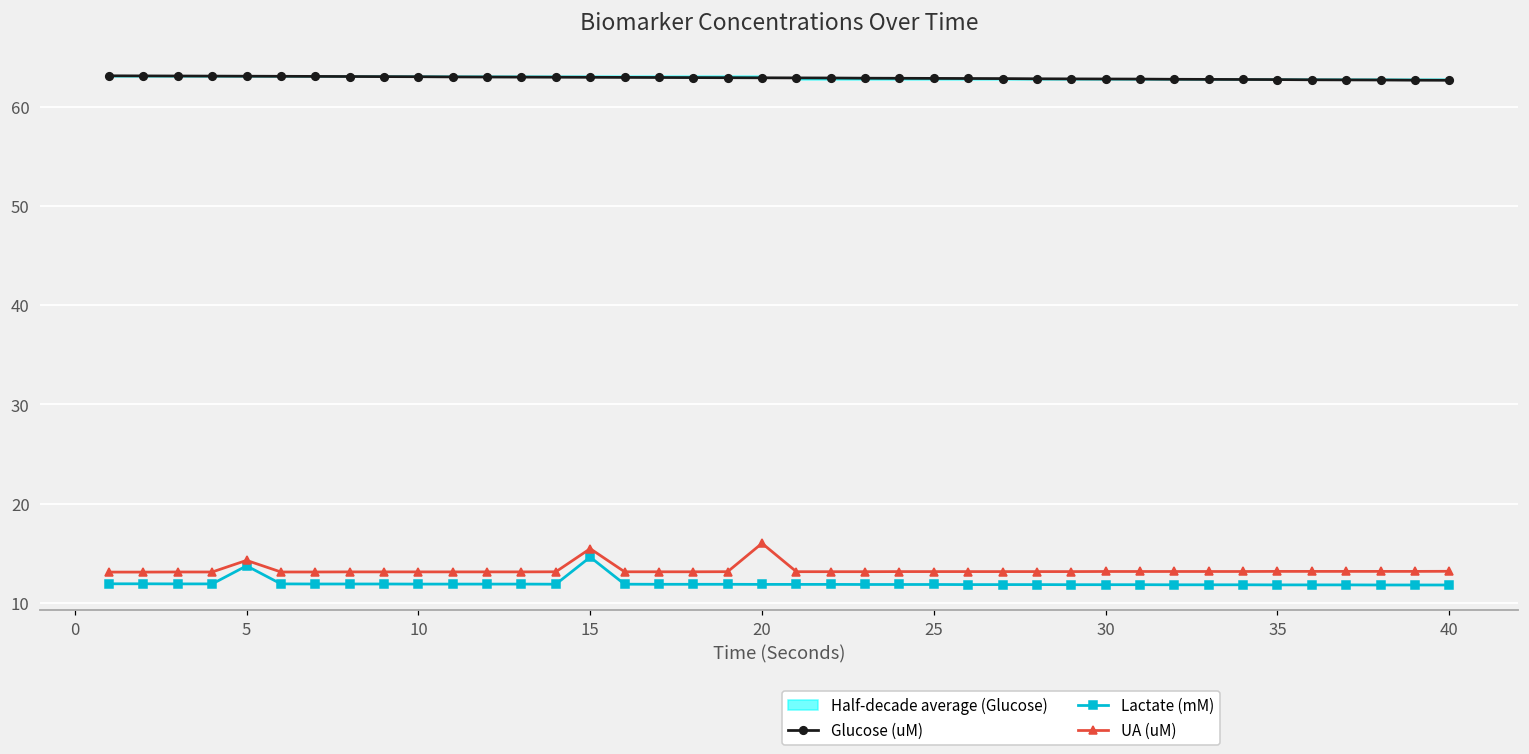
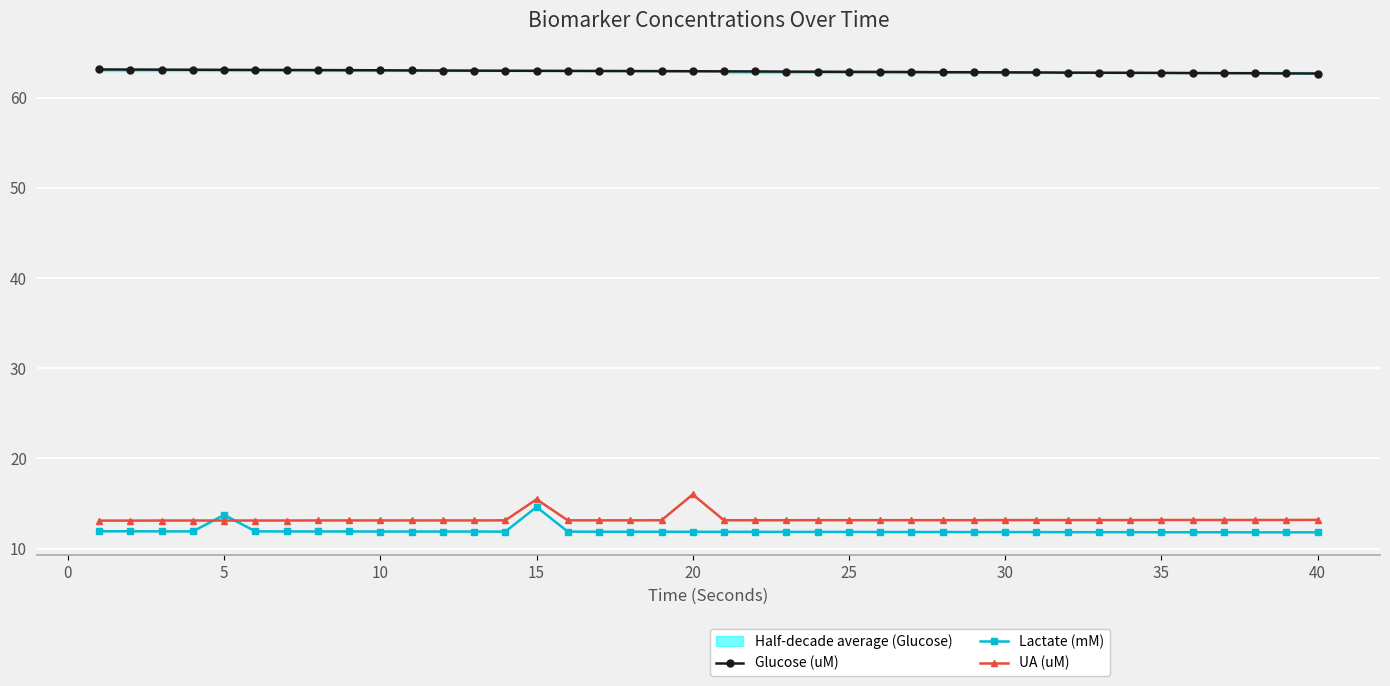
UA (uM), 5: 14 -> 13
